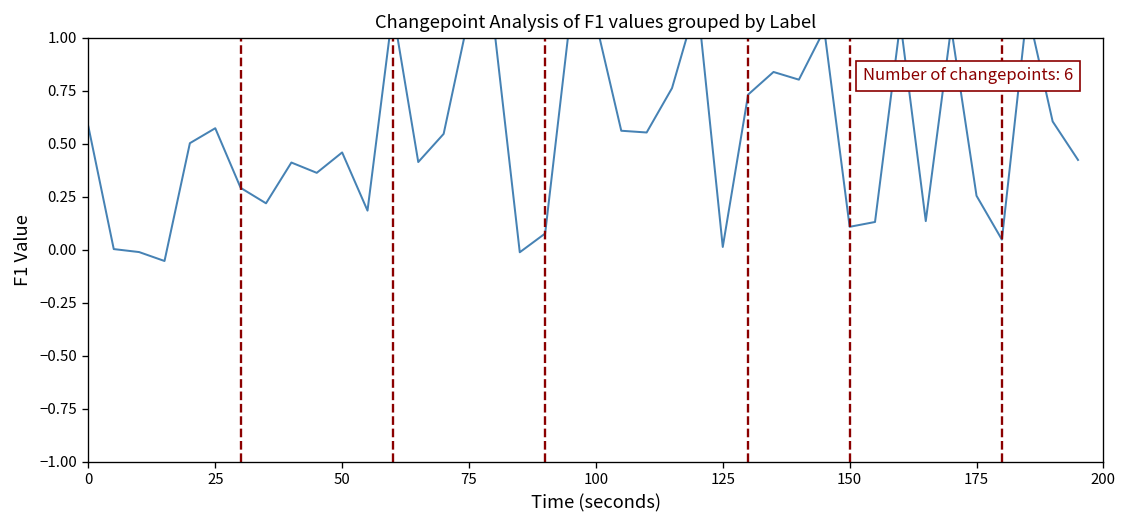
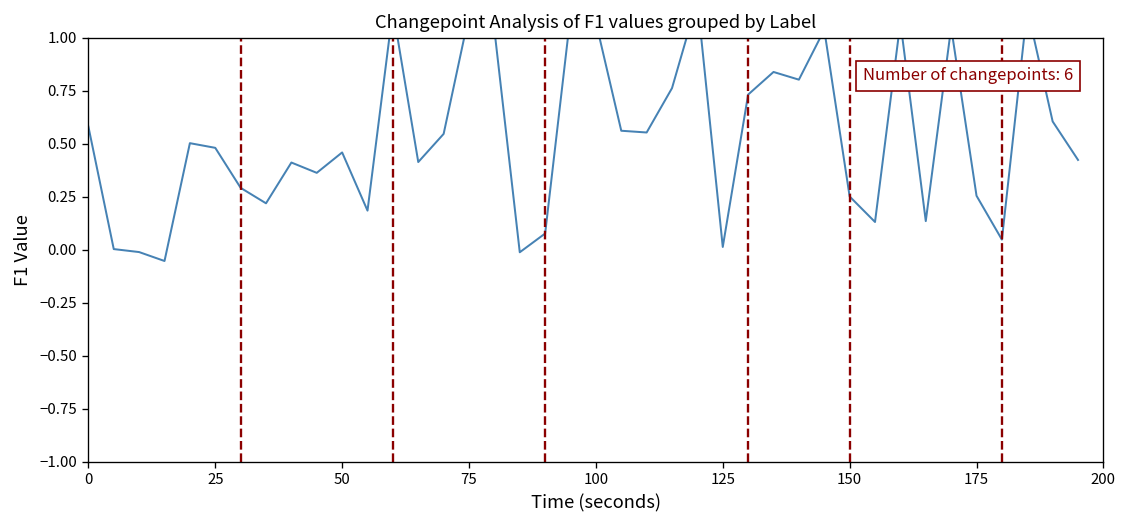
25: 0.57 -> 0.48
150: 0.11 -> 0.25
